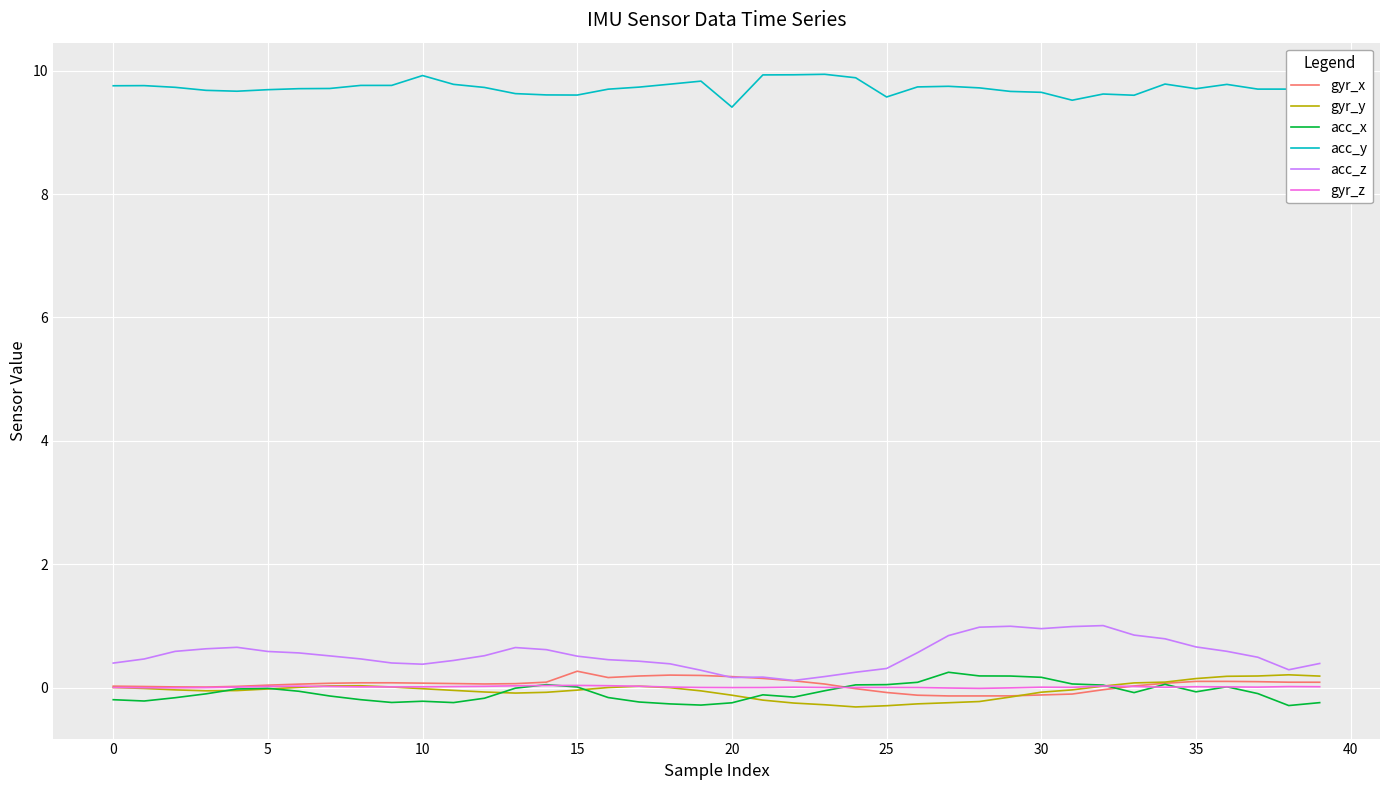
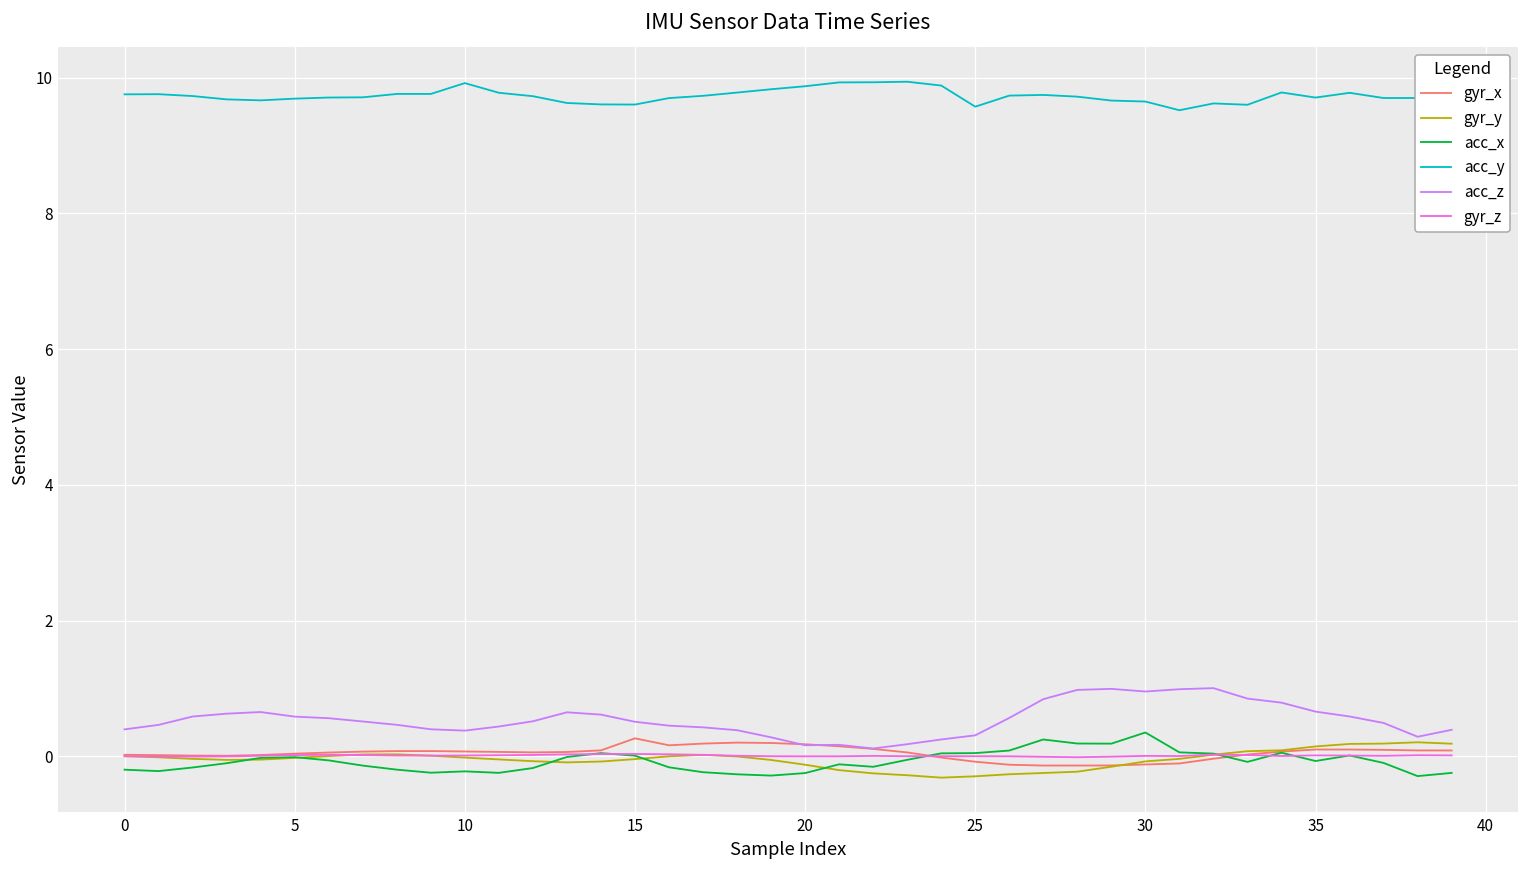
acc_y, 20: 9.4 -> 9.9
acc_x, 30: 0.2 -> 0.4
